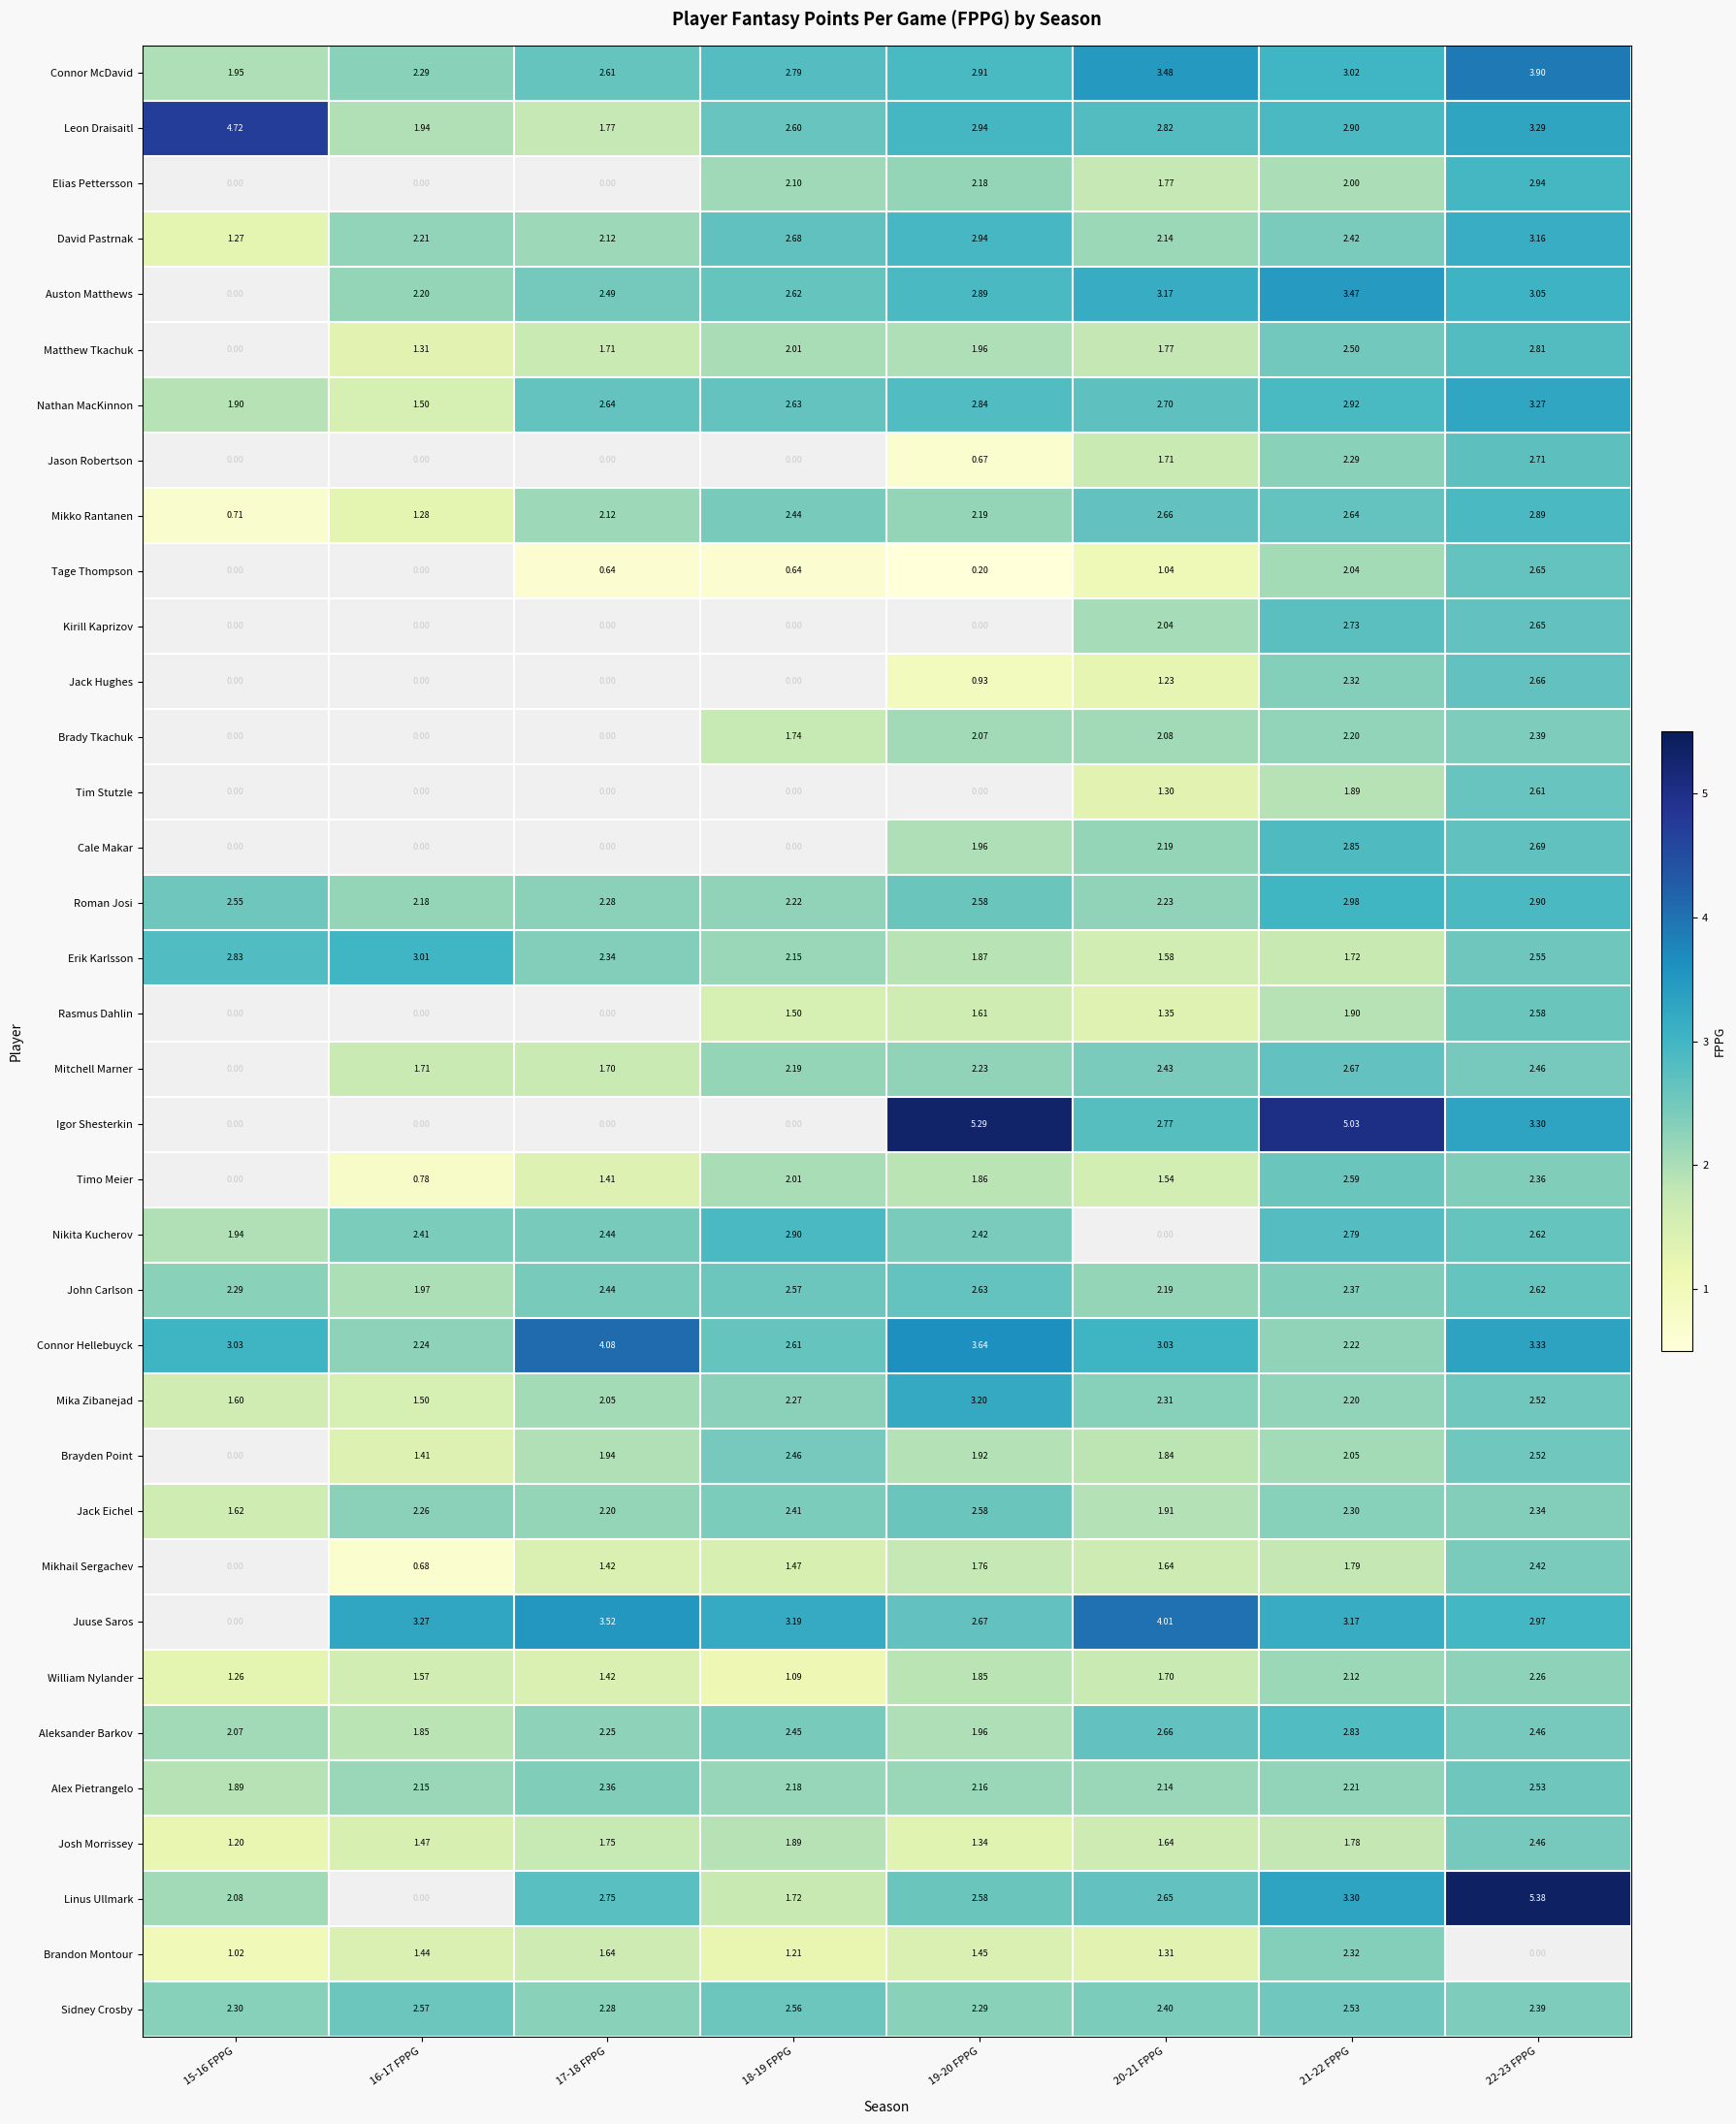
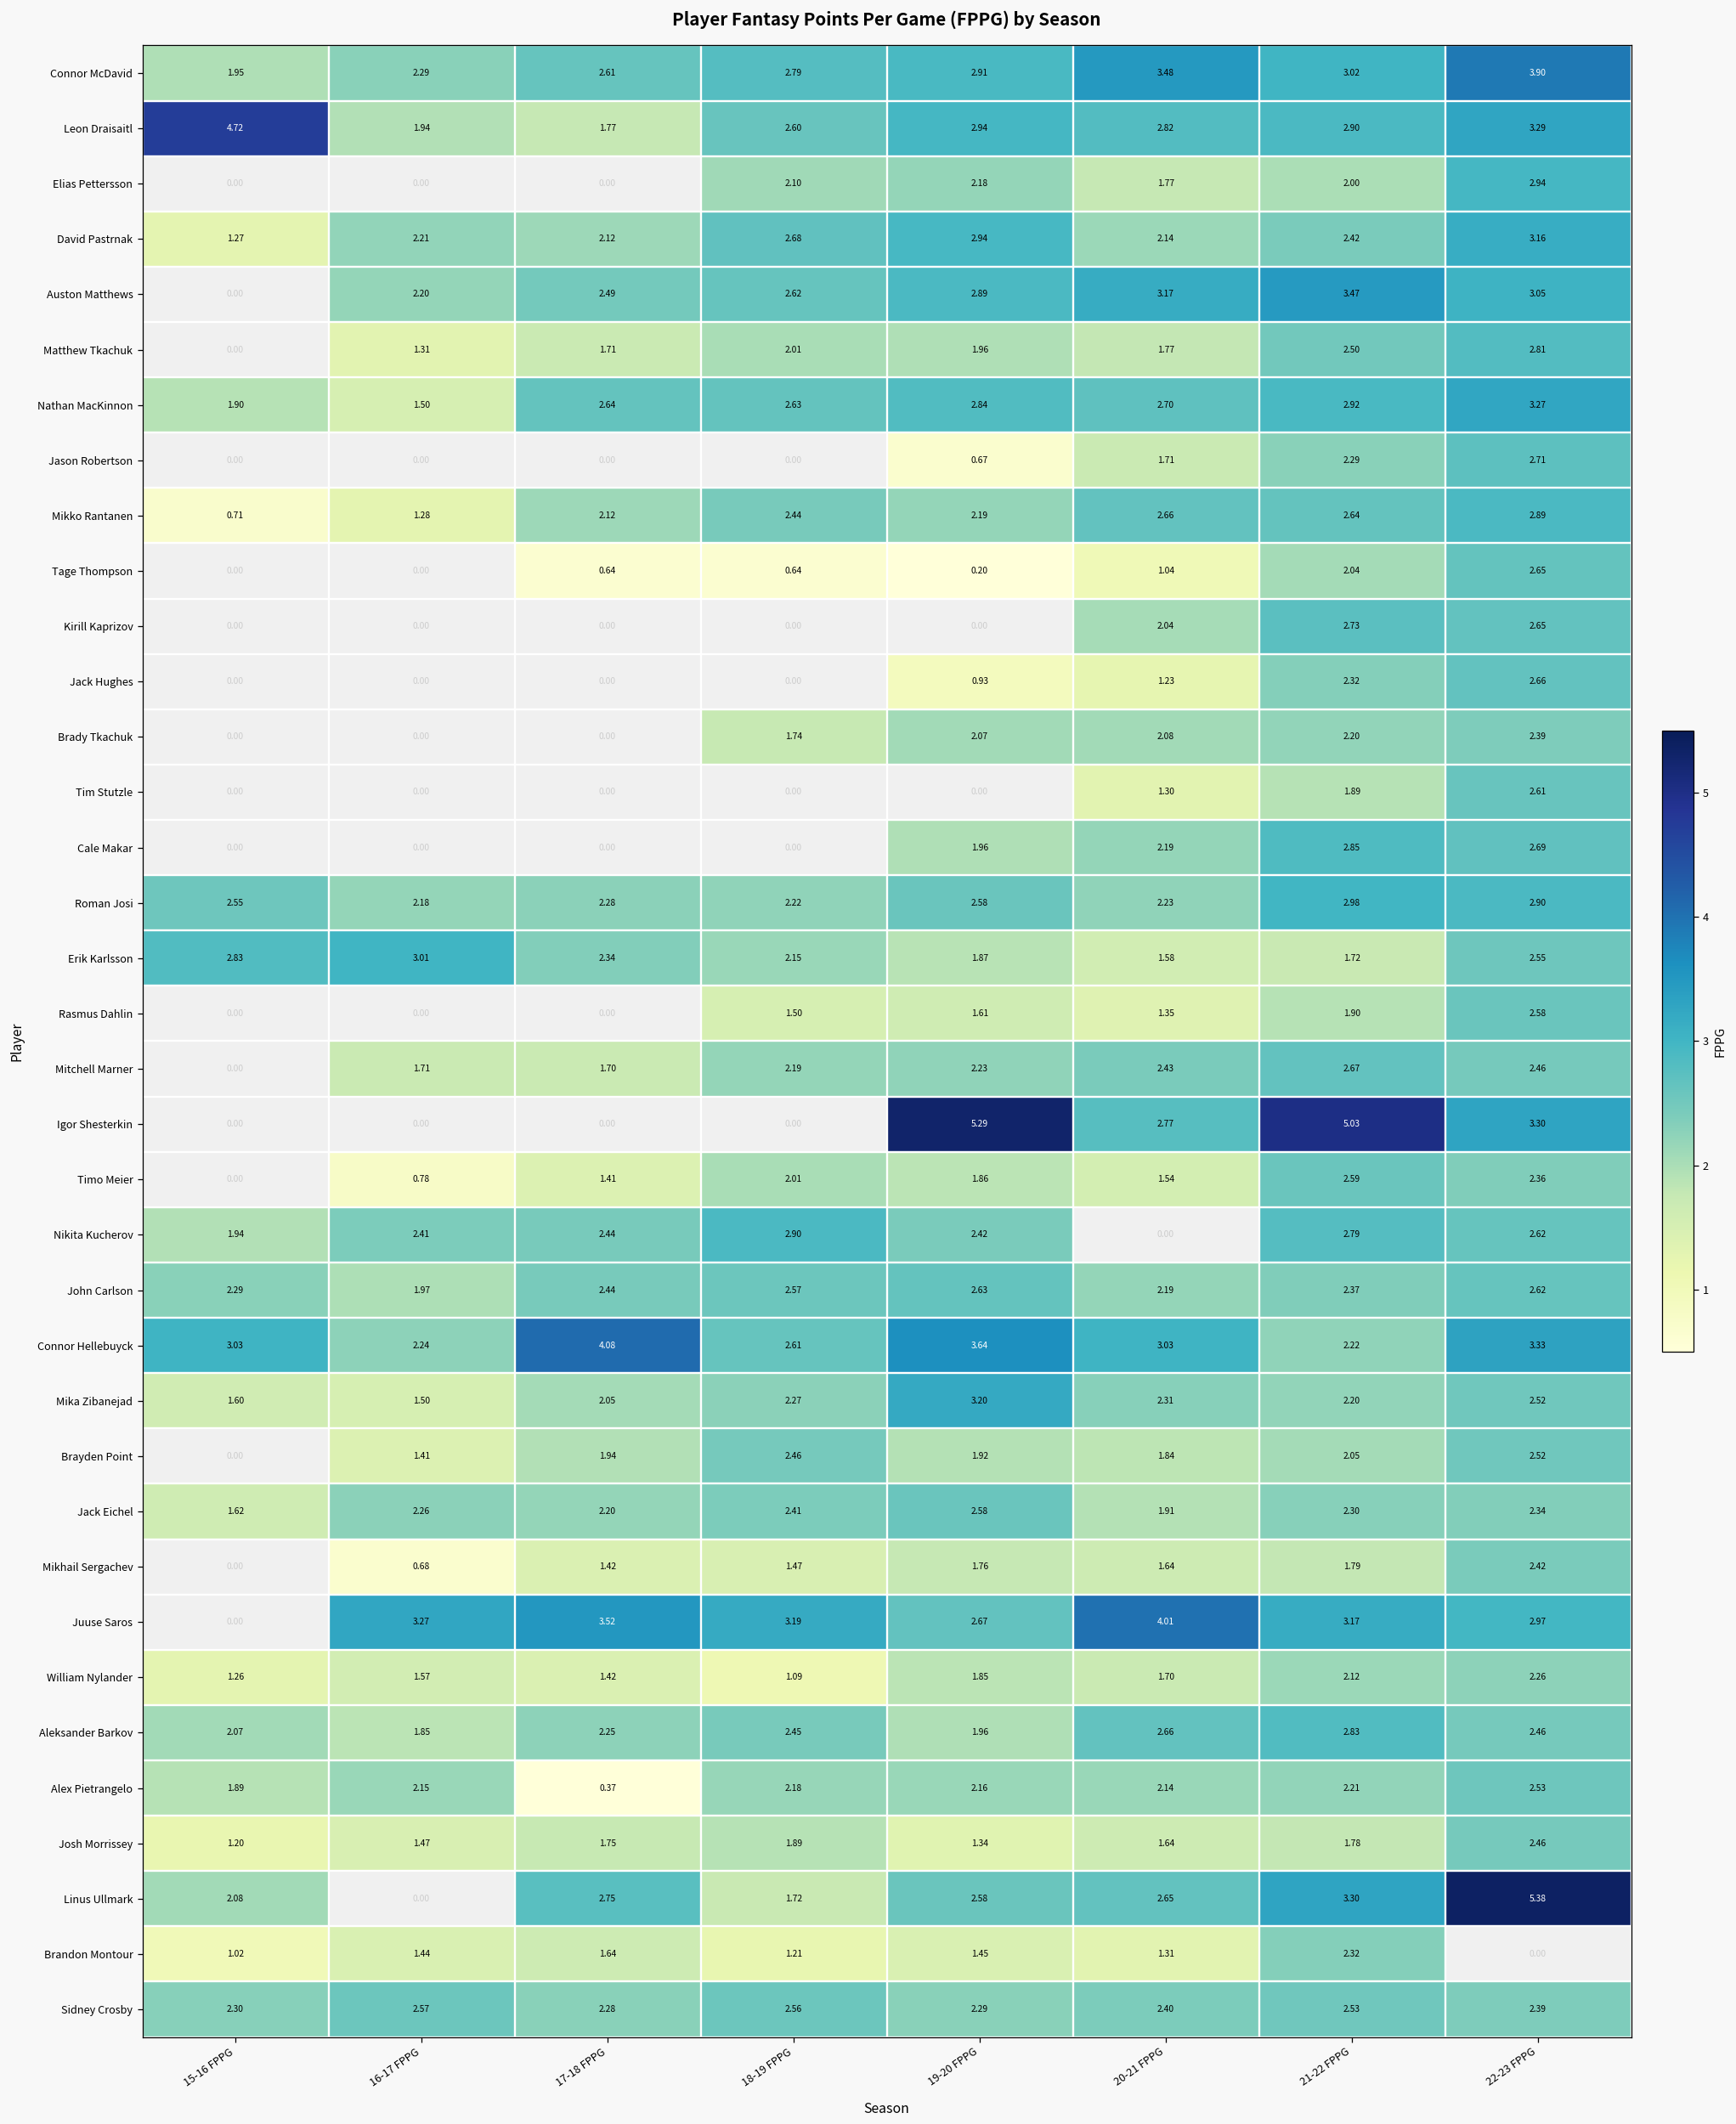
Alex Pietrangelo, 17-18 FPPG: 2.36 -> 0.37
